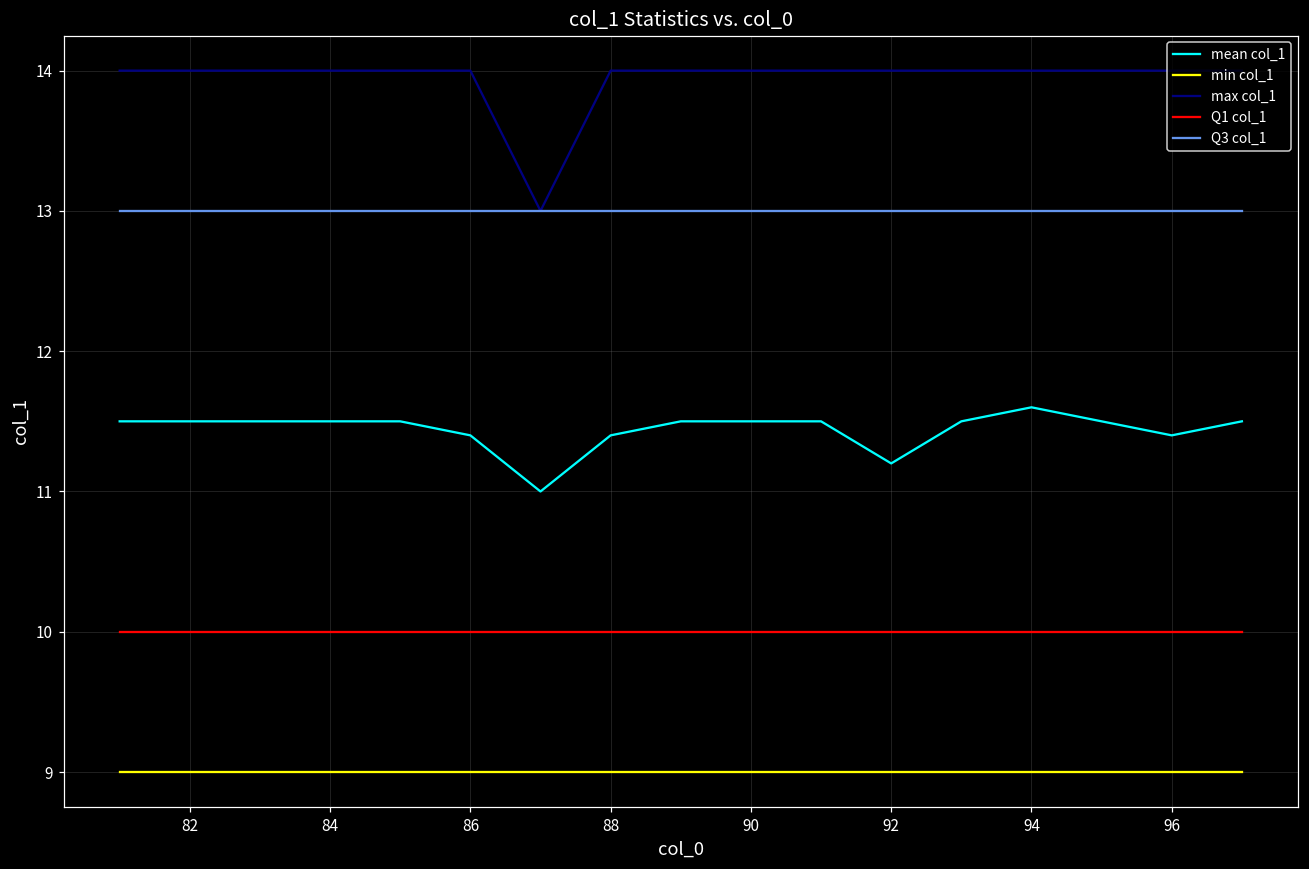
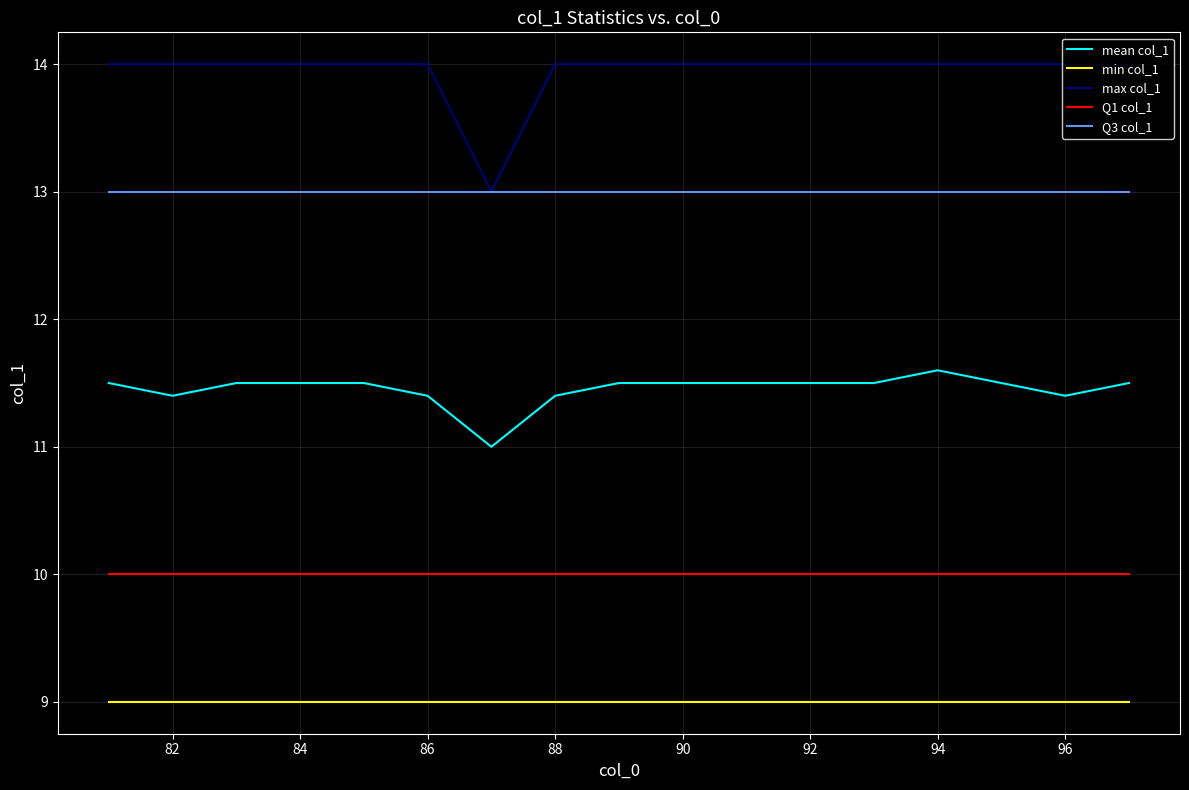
mean col_1, 82: 11.5 -> 11.4
mean col_1, 92: 11.2 -> 11.5
